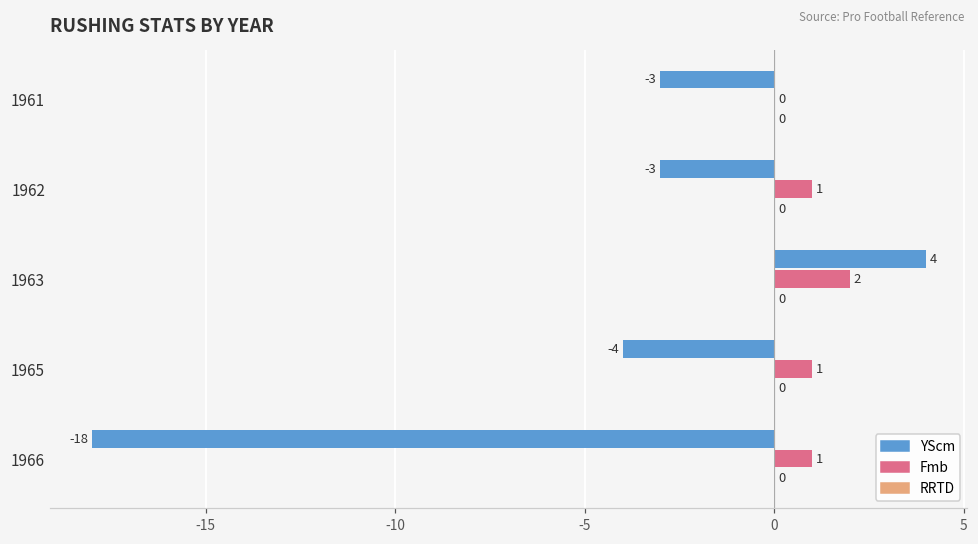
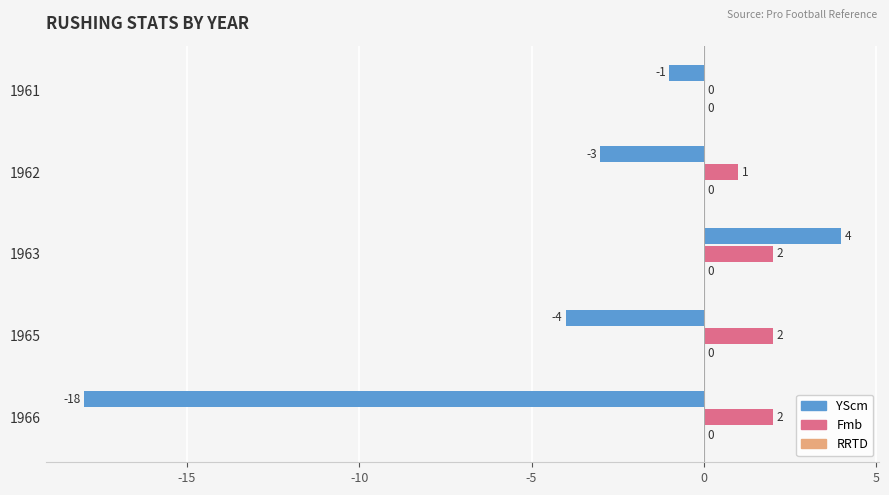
YScm, 1961: -3 -> -1
Fmb, 1965: 1 -> 2
Fmb, 1966: 1 -> 2
